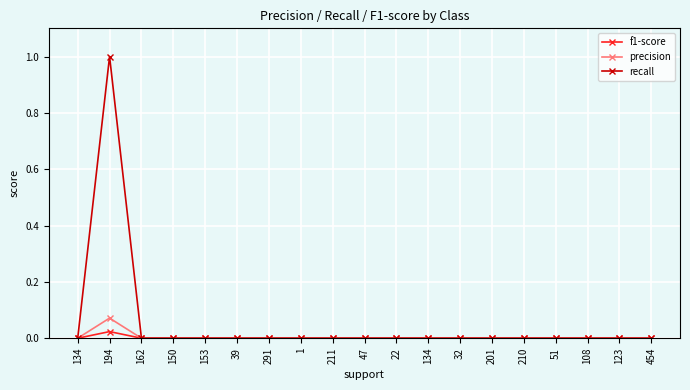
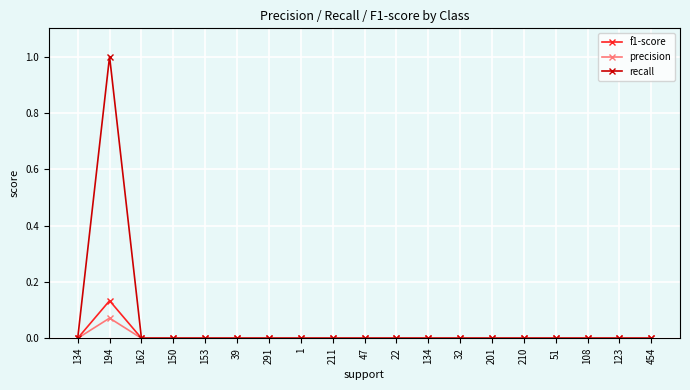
f1-score, 194: 0.02 -> 0.13
